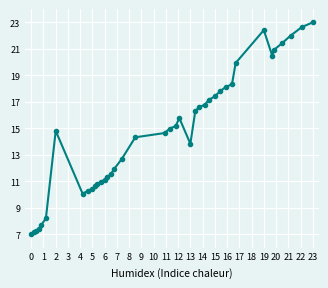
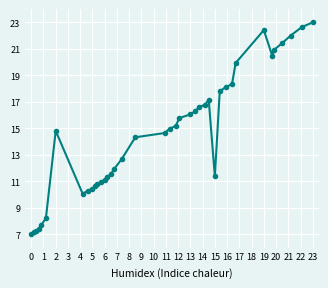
13: 13.8 -> 16.1
15: 17.4 -> 11.4
